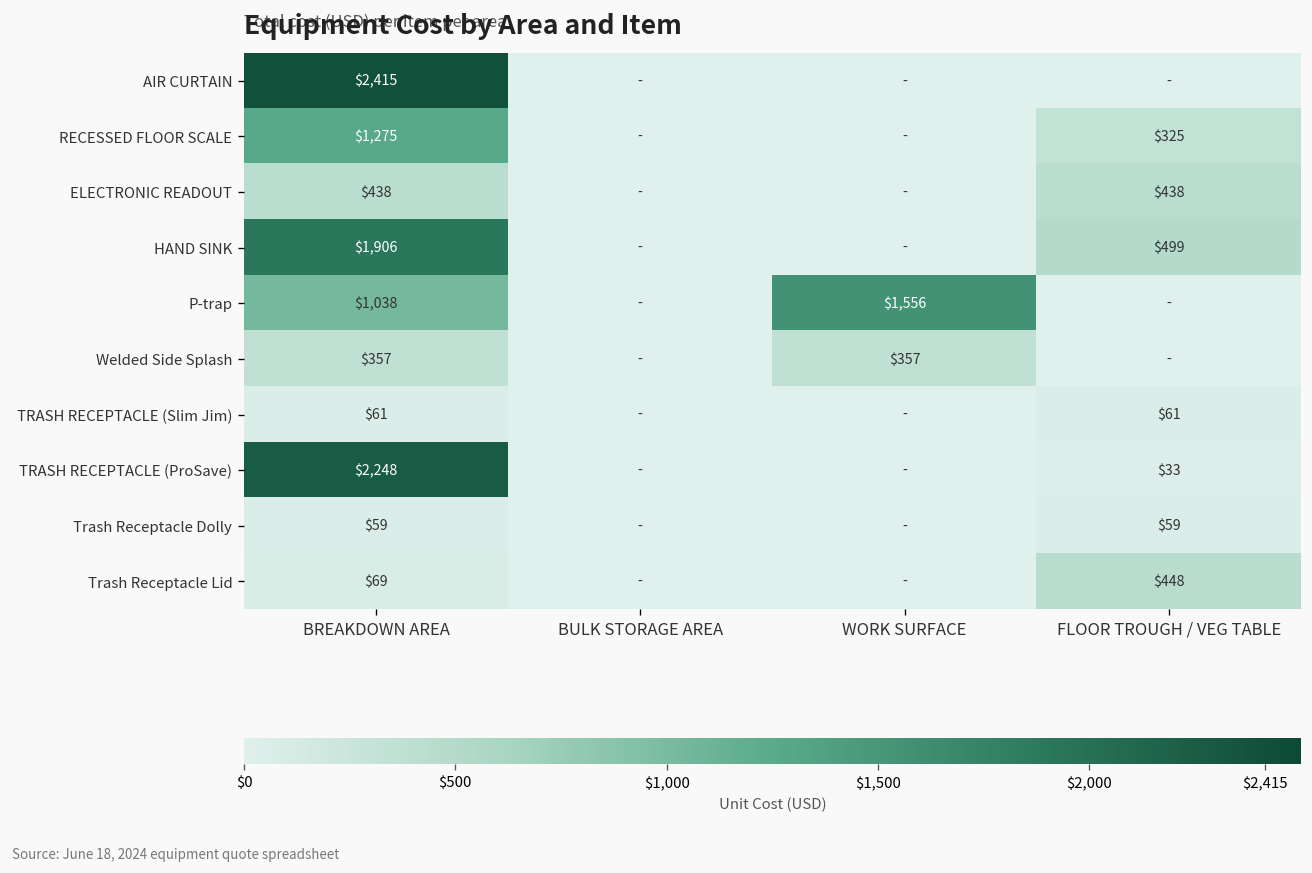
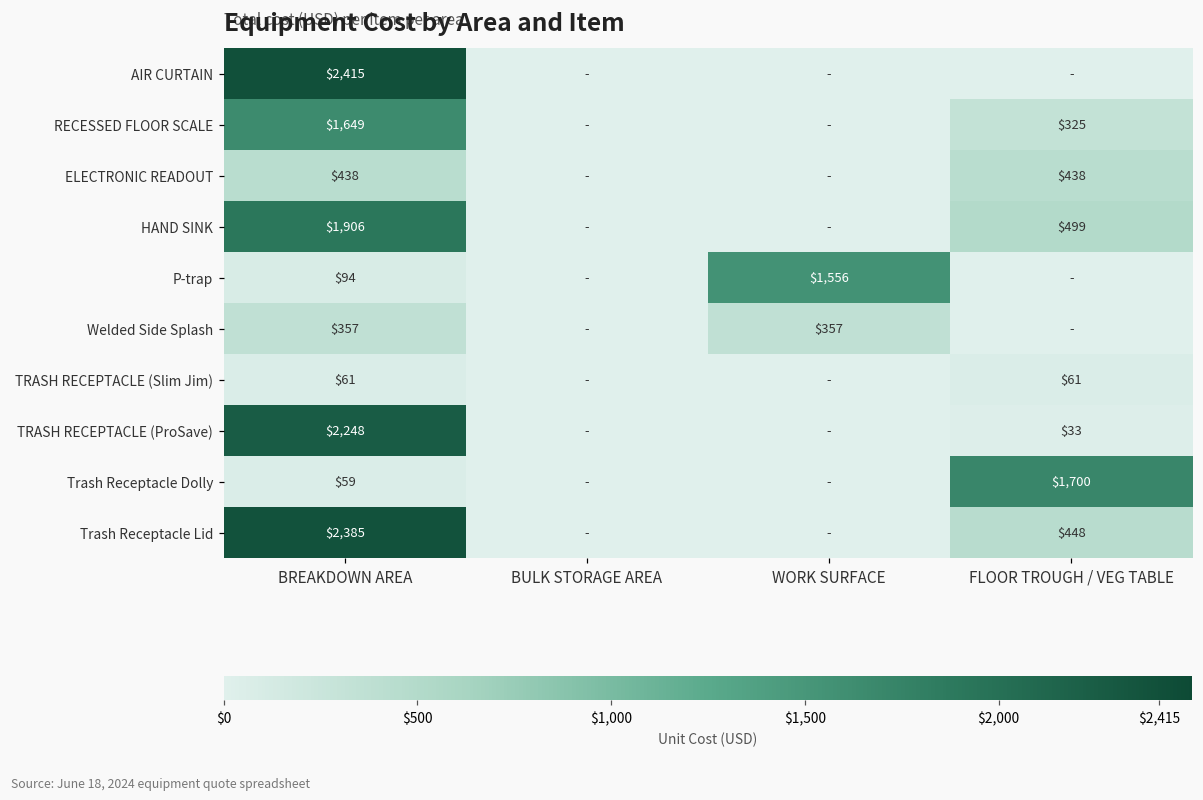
RECESSED FLOOR SCALE, BREAKDOWN AREA: $1,275 -> $1,649
P-trap, BREAKDOWN AREA: $1,038 -> $94
Trash Receptacle Dolly, FLOOR TROUGH / VEG TABLE: $59 -> $1,700
Trash Receptacle Lid, BREAKDOWN AREA: $69 -> $2,385
